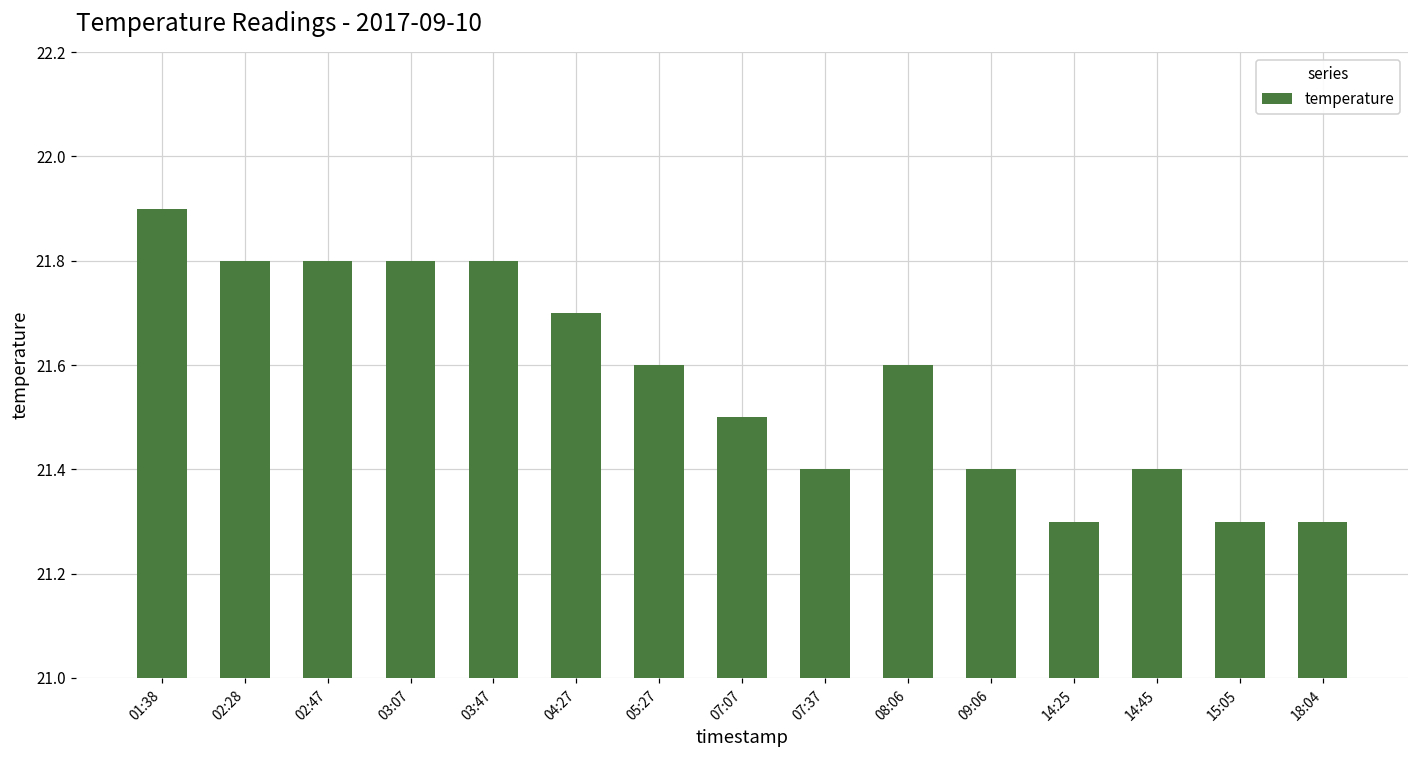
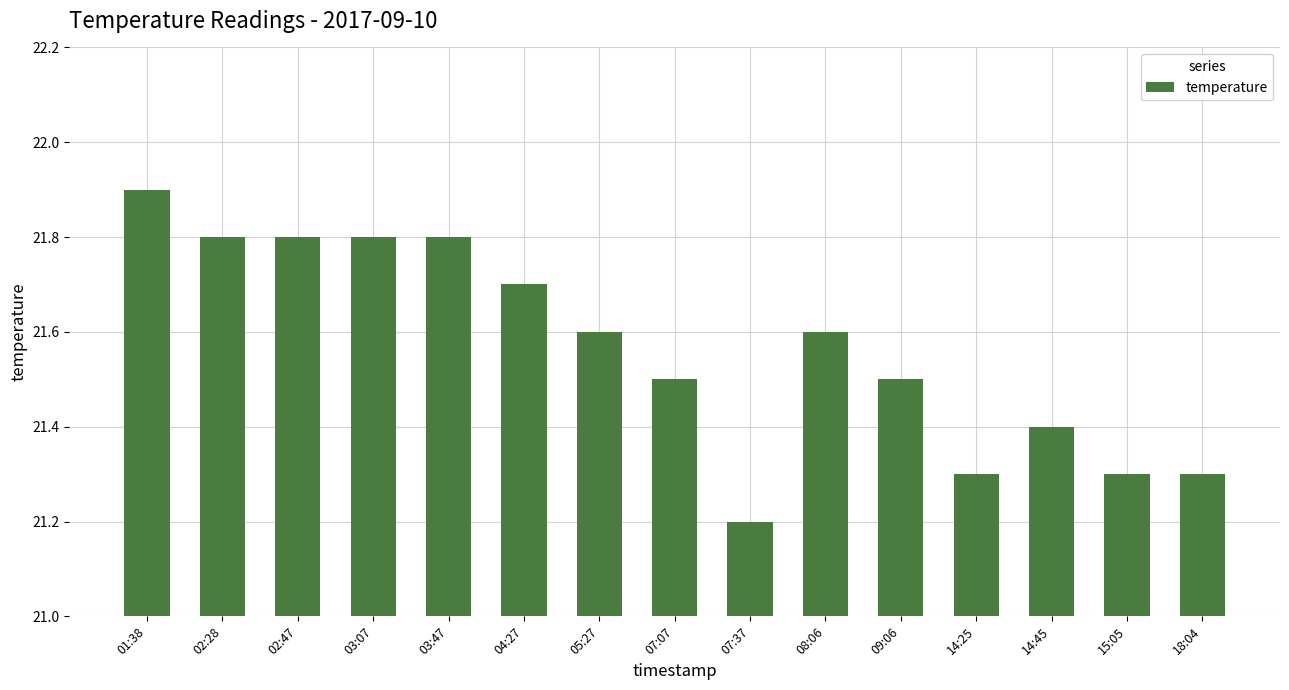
07:37: 21.4 -> 21.2
09:06: 21.4 -> 21.5
